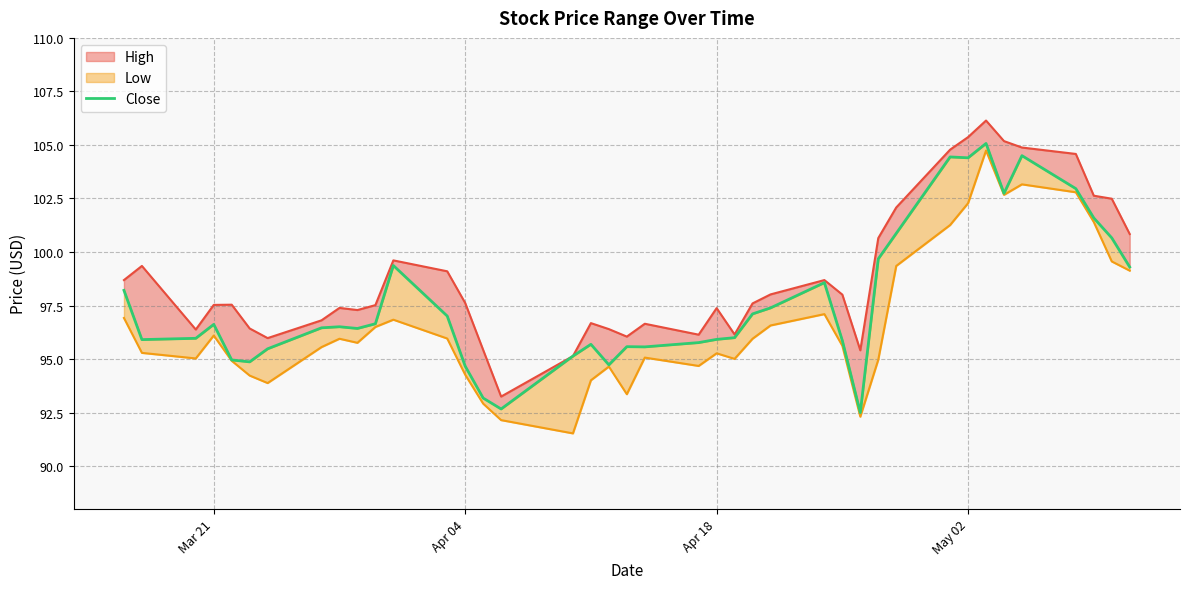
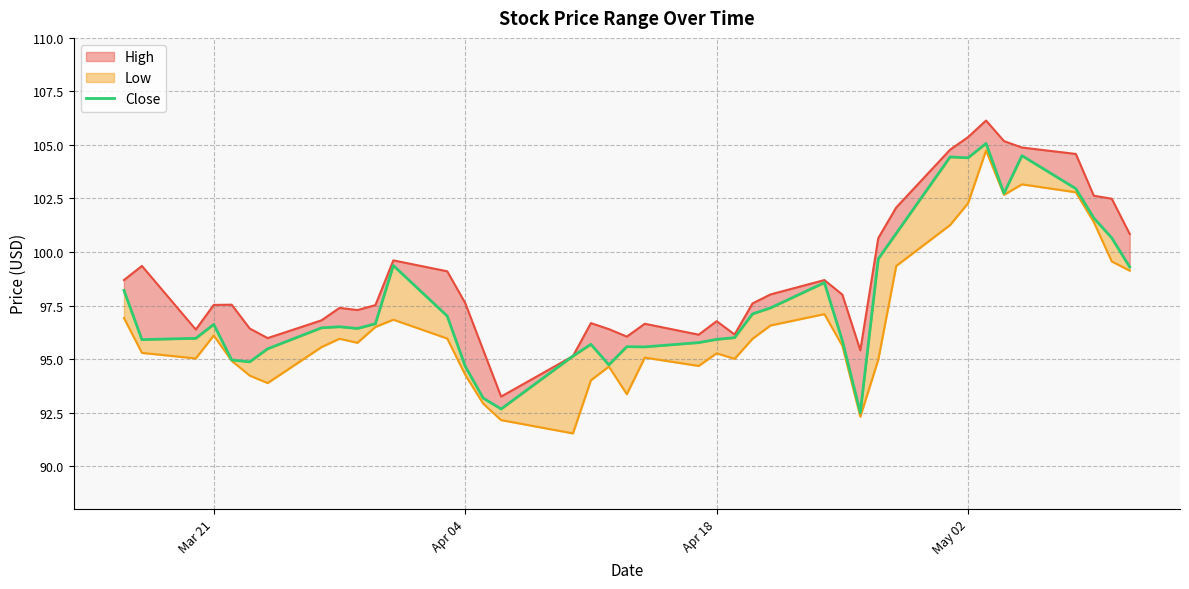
High, Apr 18: 97.4 -> 96.8
